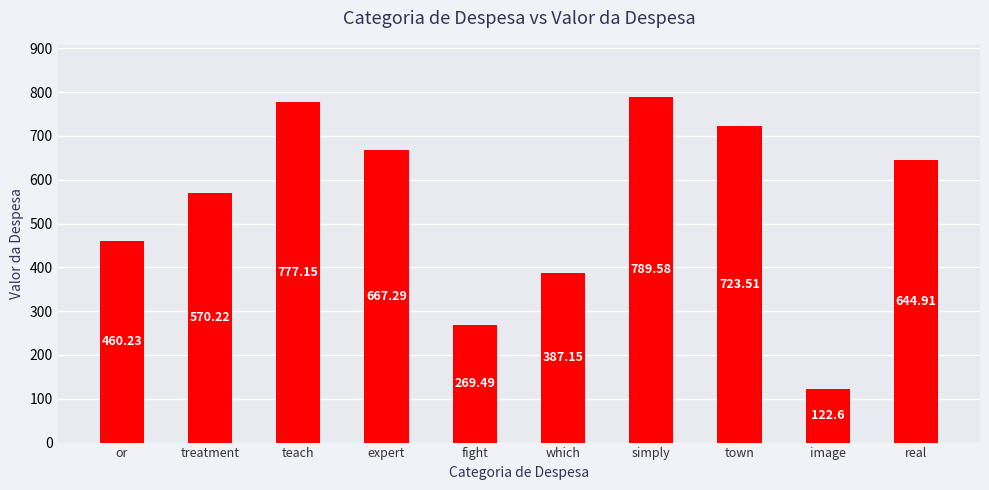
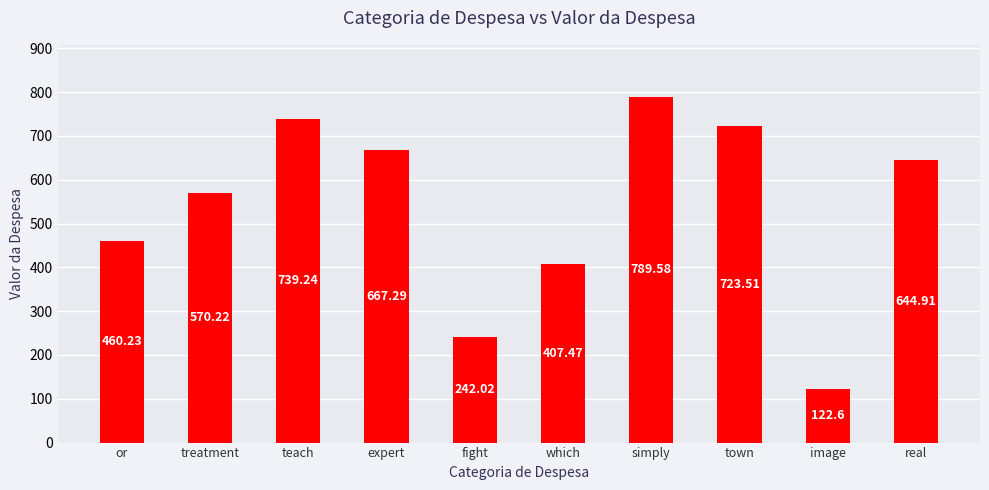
teach: 777.15 -> 739.24
fight: 269.49 -> 242.02
which: 387.15 -> 407.47
